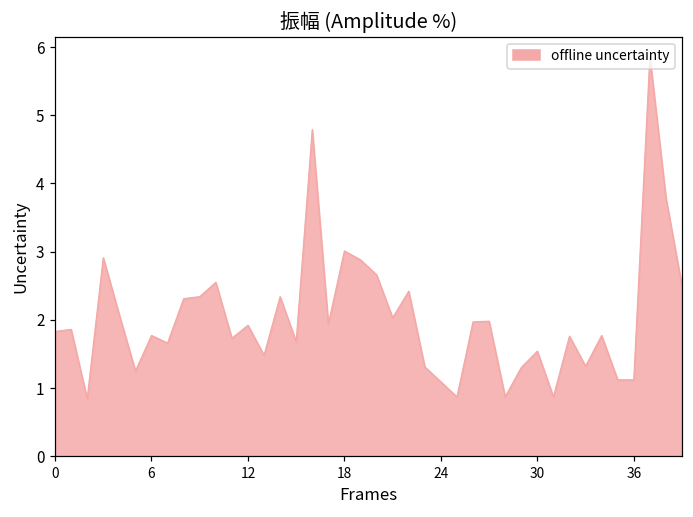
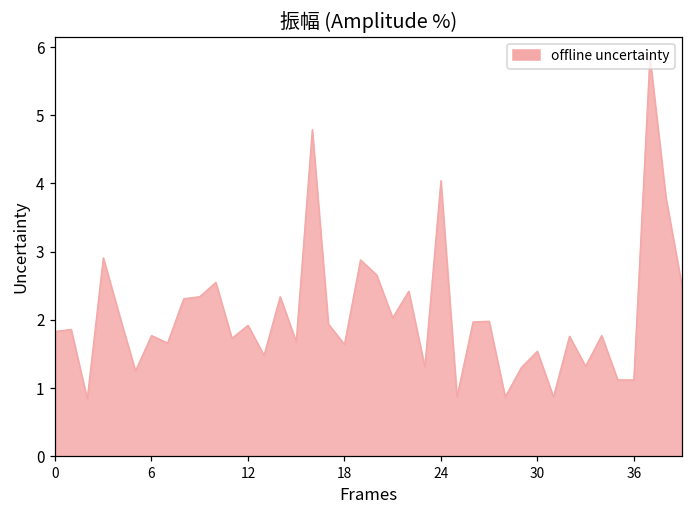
18: 3.0 -> 1.6
24: 1.1 -> 4.0
